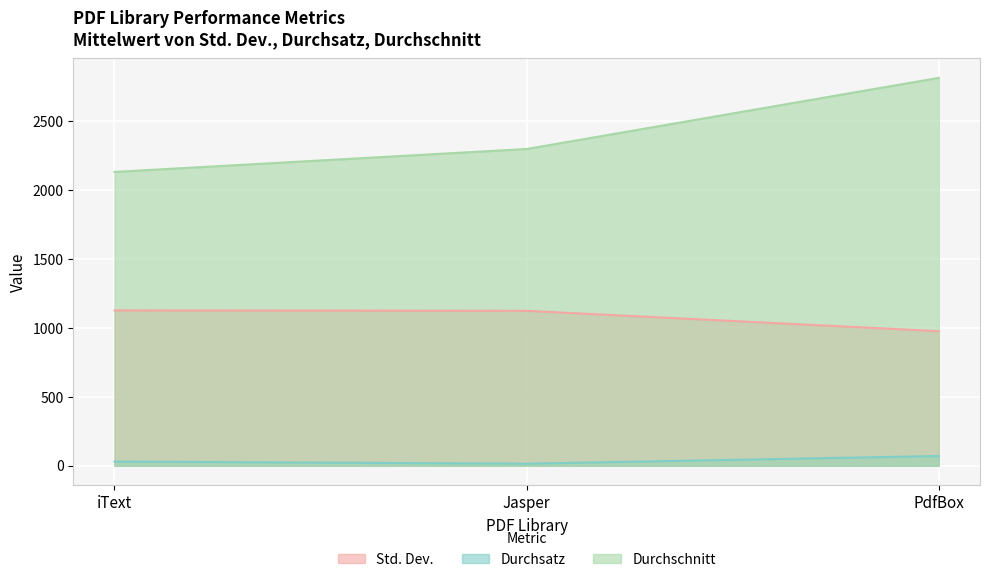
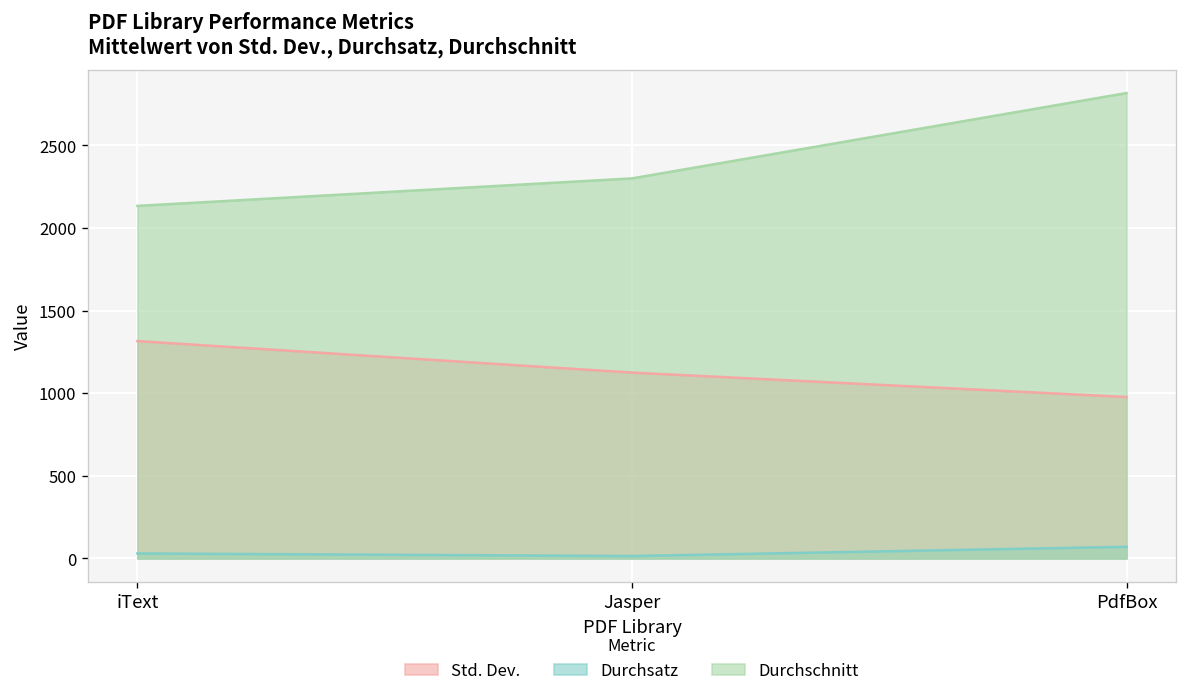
Std. Dev., iText: 1130 -> 1320
